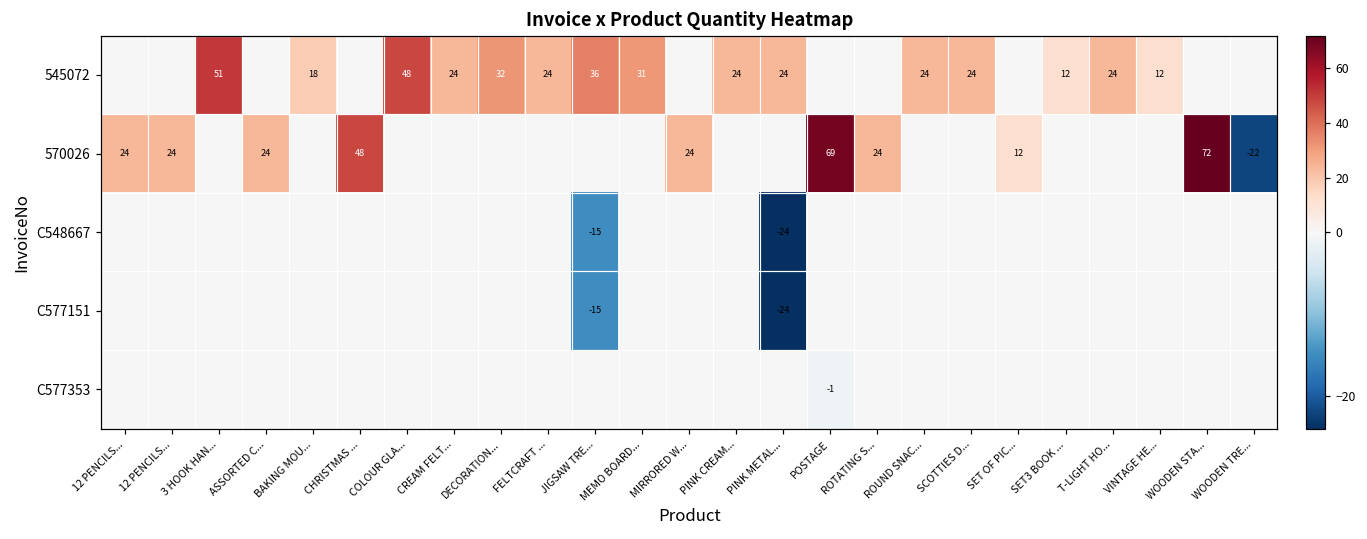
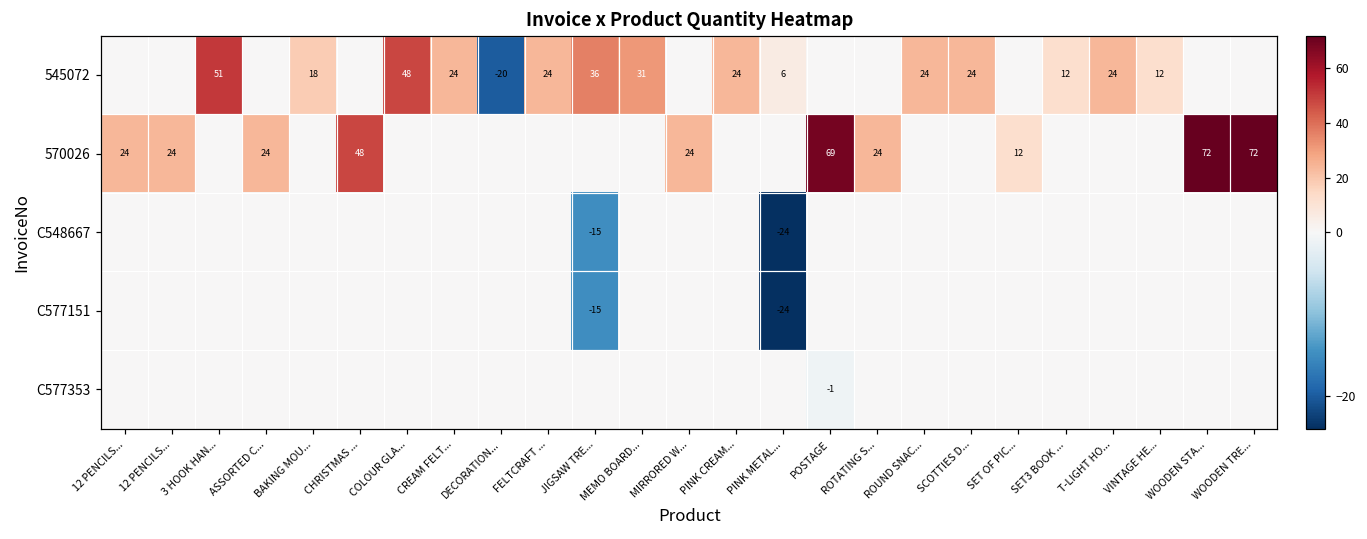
545072, DECORATION...: 32 -> -20
545072, PINK METAL...: 24 -> 6
570026, WOODEN TRE...: -22 -> 72
